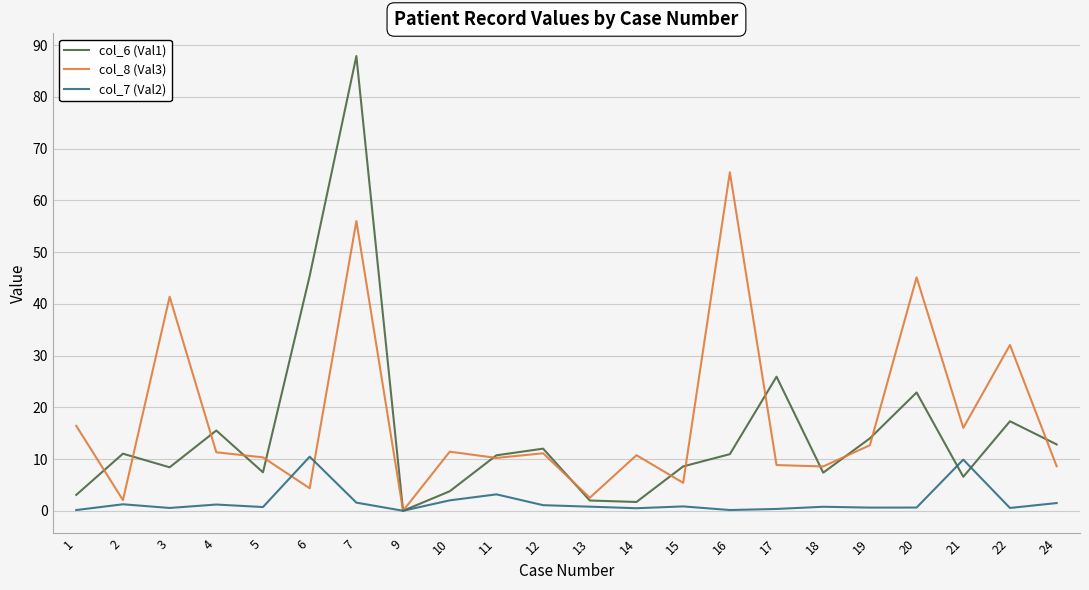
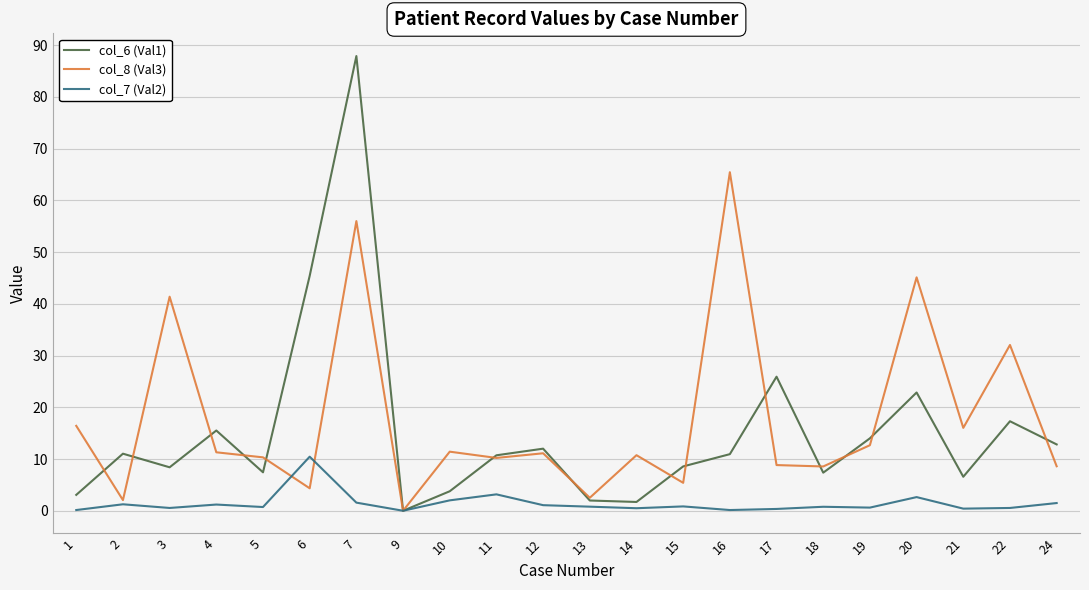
col_7 (Val2), 20: 1 -> 3
col_7 (Val2), 21: 10 -> 0
